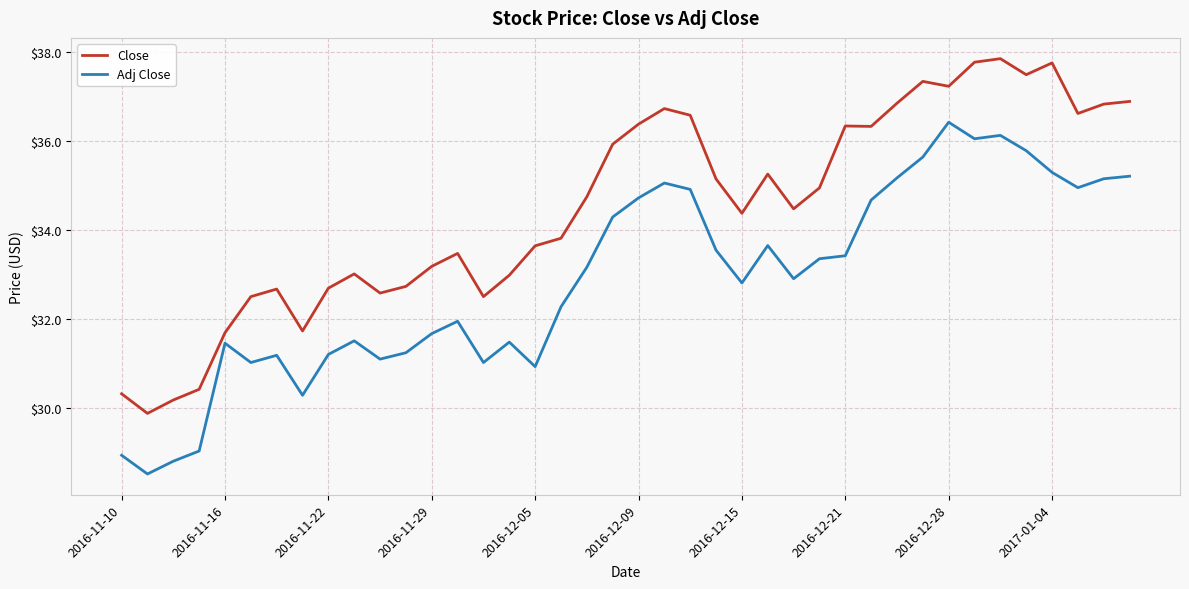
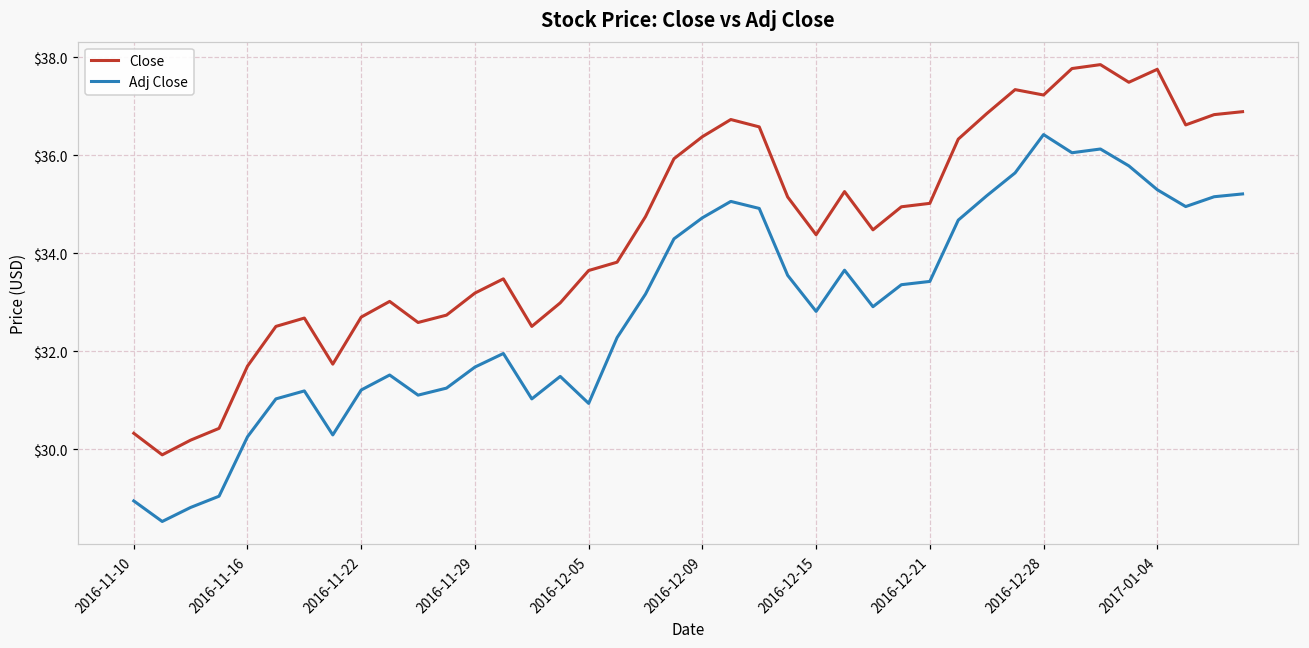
Adj Close, 2016-11-16: $31.5 -> $30.3
Close, 2016-12-21: $36.3 -> $35.0
